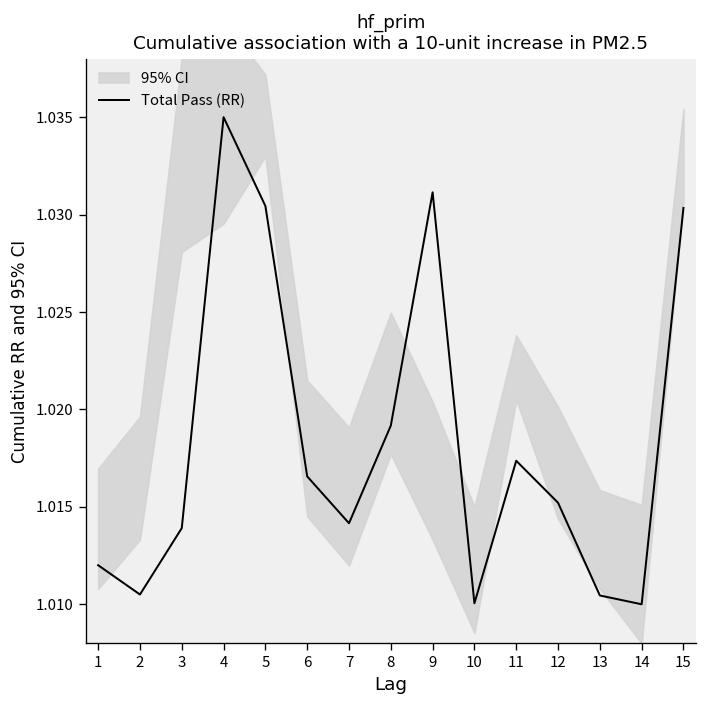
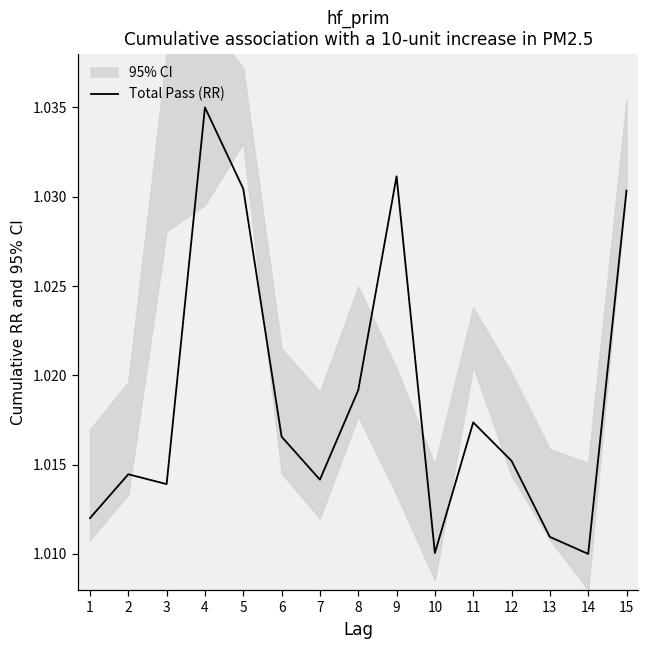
Total Pass (RR), 2: 1.0105 -> 1.0145
Total Pass (RR), 13: 1.0105 -> 1.0110
